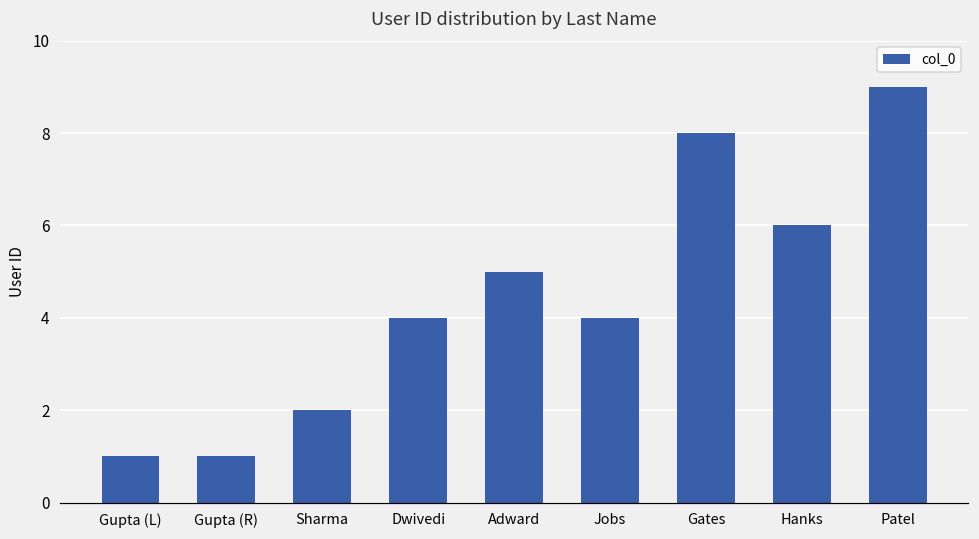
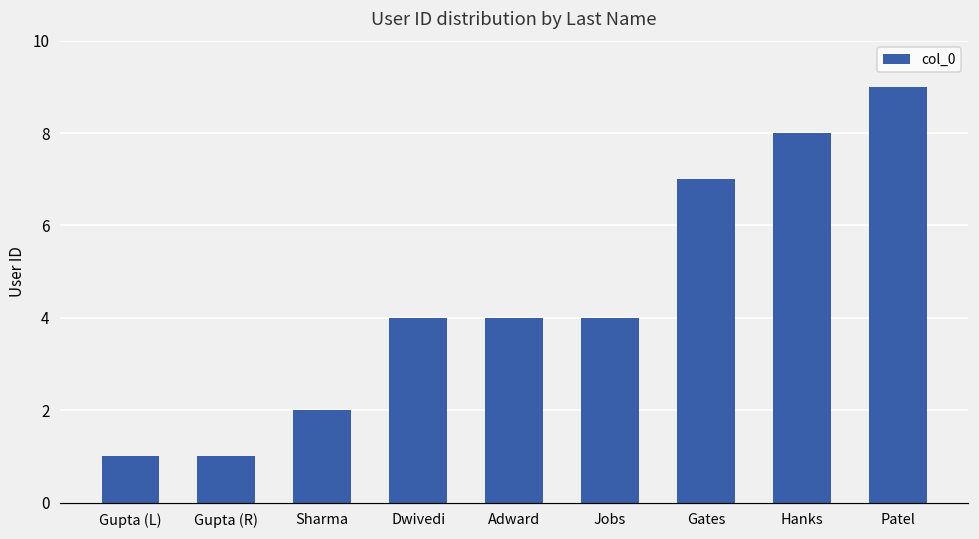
Adward: 5 -> 4
Gates: 8 -> 7
Hanks: 6 -> 8
